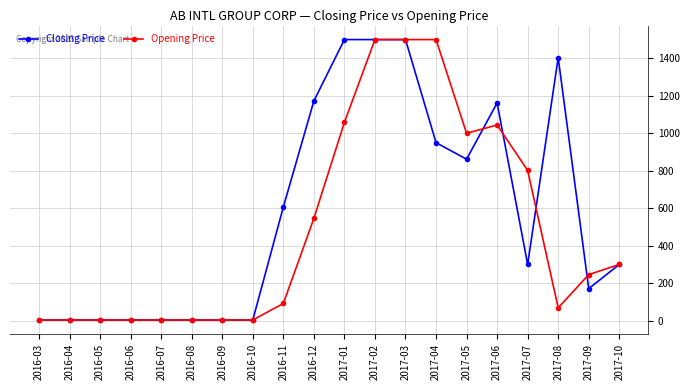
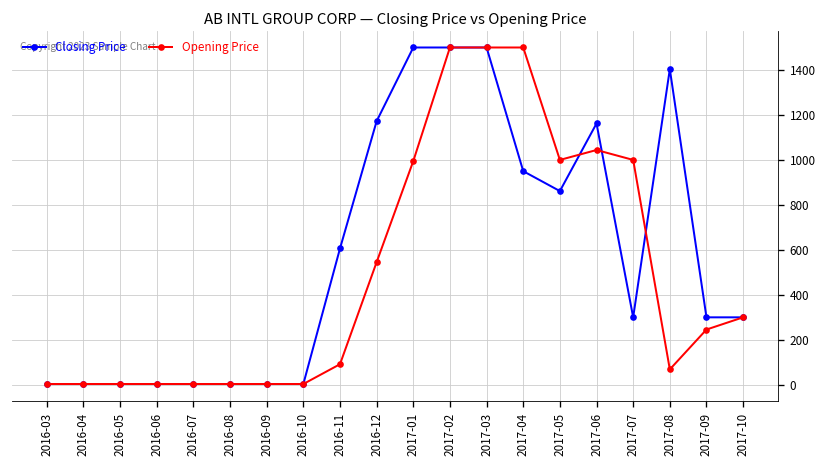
Opening Price, 2017-01: 1060 -> 1000
Opening Price, 2017-07: 800 -> 1000
Closing Price, 2017-09: 170 -> 300
